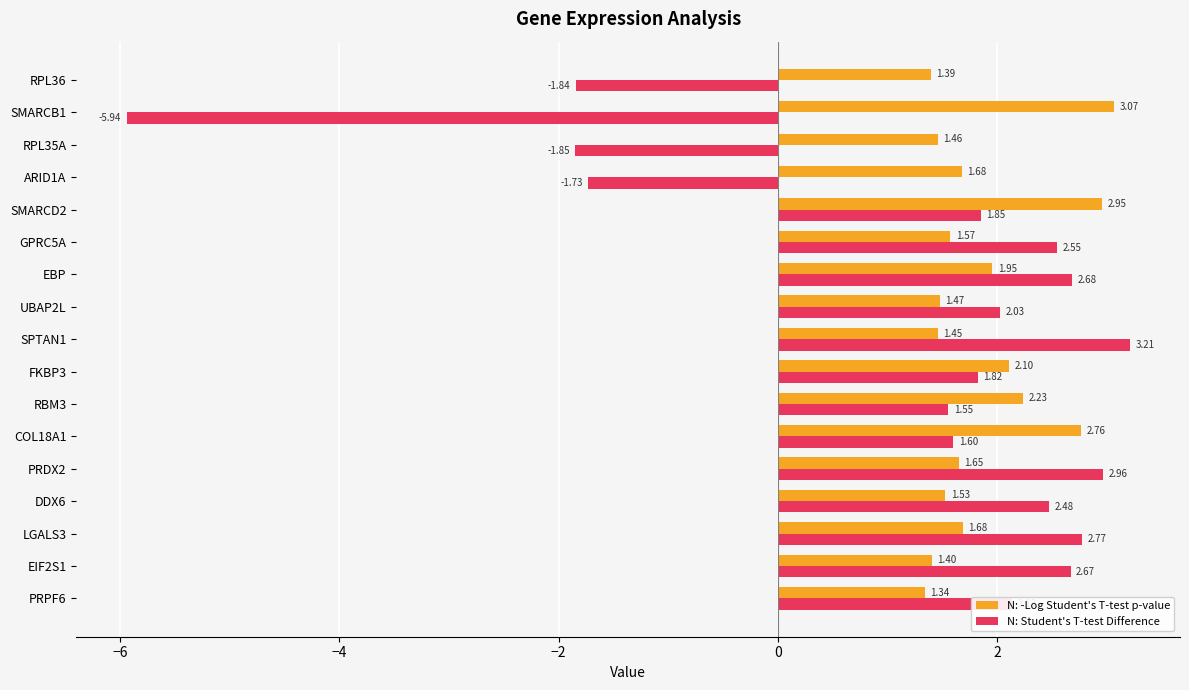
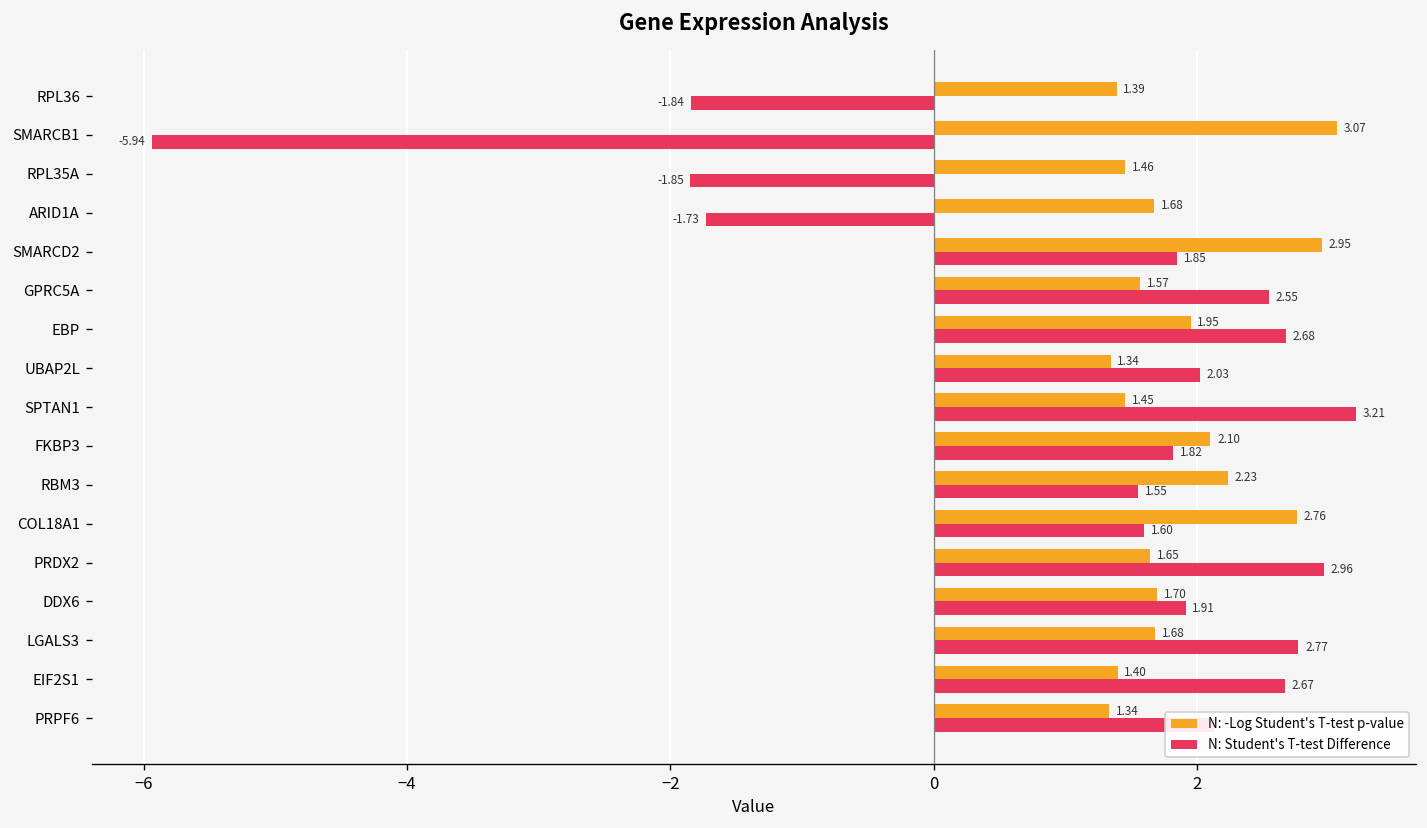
N: -Log Student's T-test p-value, UBAP2L: 1.47 -> 1.34
N: -Log Student's T-test p-value, DDX6: 1.53 -> 1.70
N: Student's T-test Difference, DDX6: 2.48 -> 1.91
